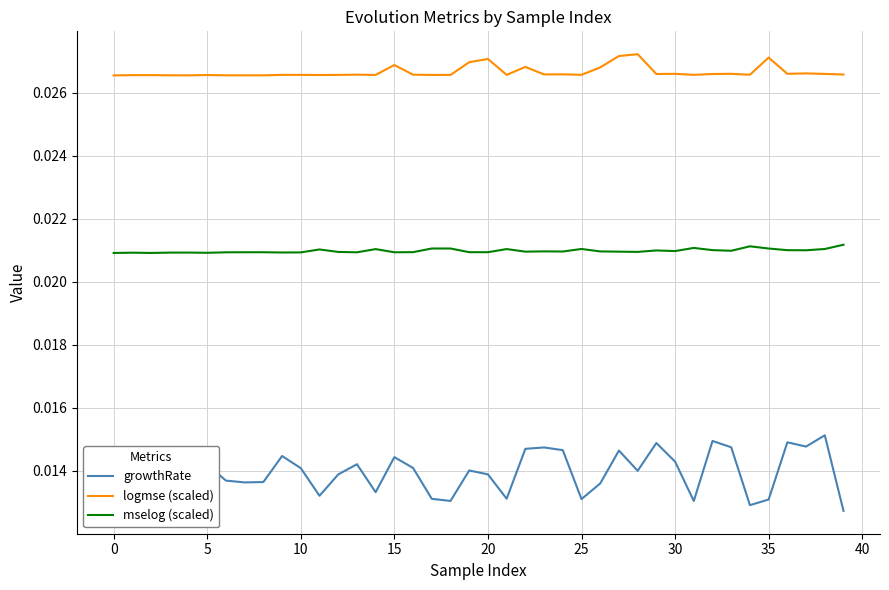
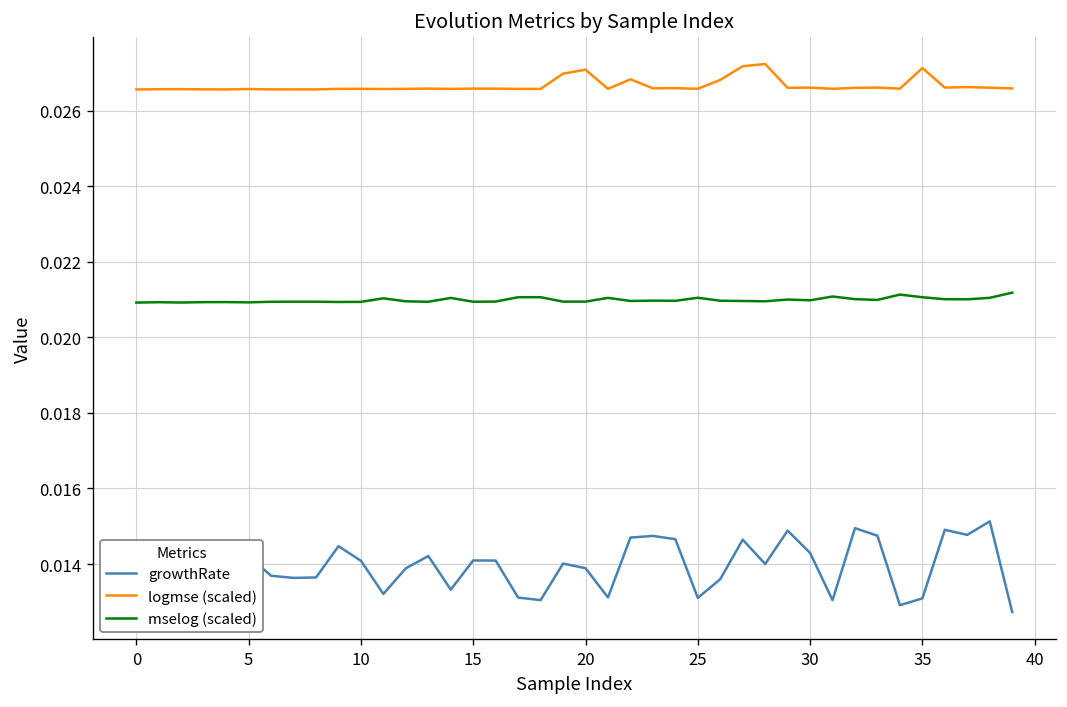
growthRate, 15: 0.0144 -> 0.0141
logmse (scaled), 15: 0.0269 -> 0.0266
